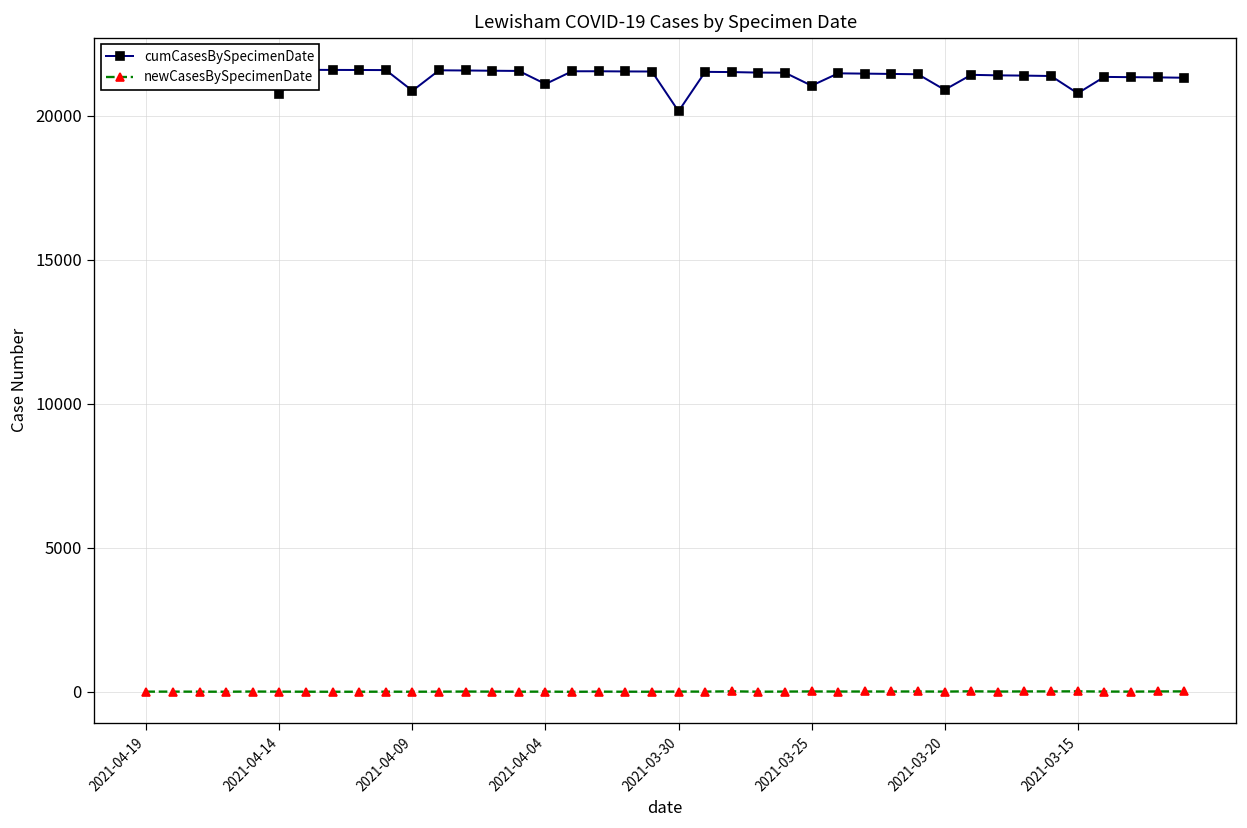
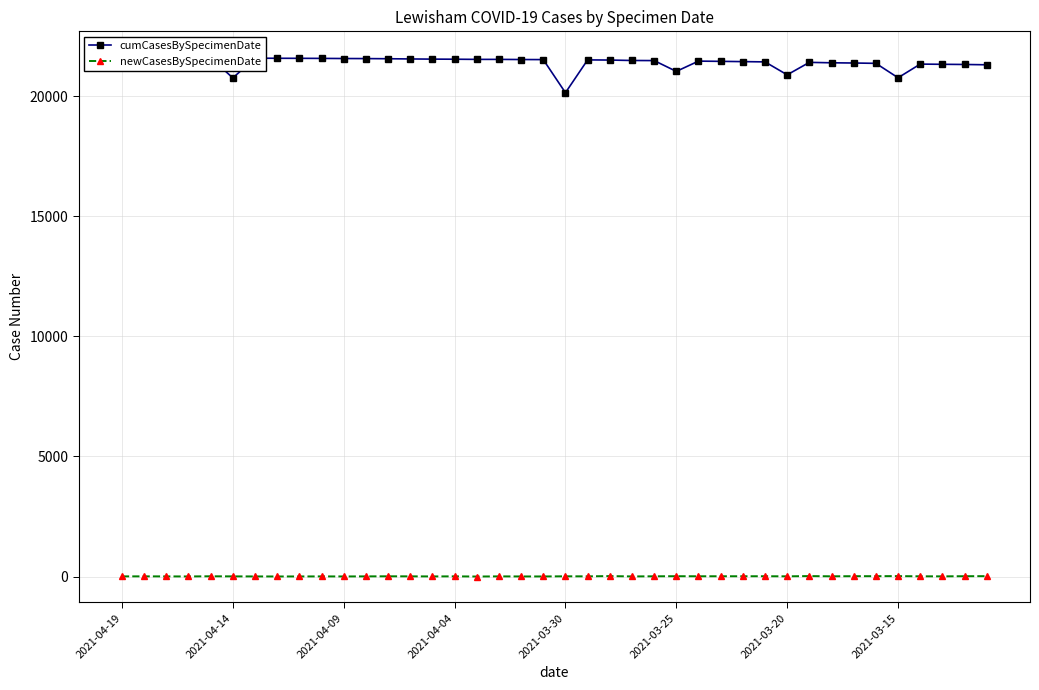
cumCasesBySpecimenDate, 2021-04-09: 20900 -> 21600
cumCasesBySpecimenDate, 2021-04-04: 21100 -> 21500
